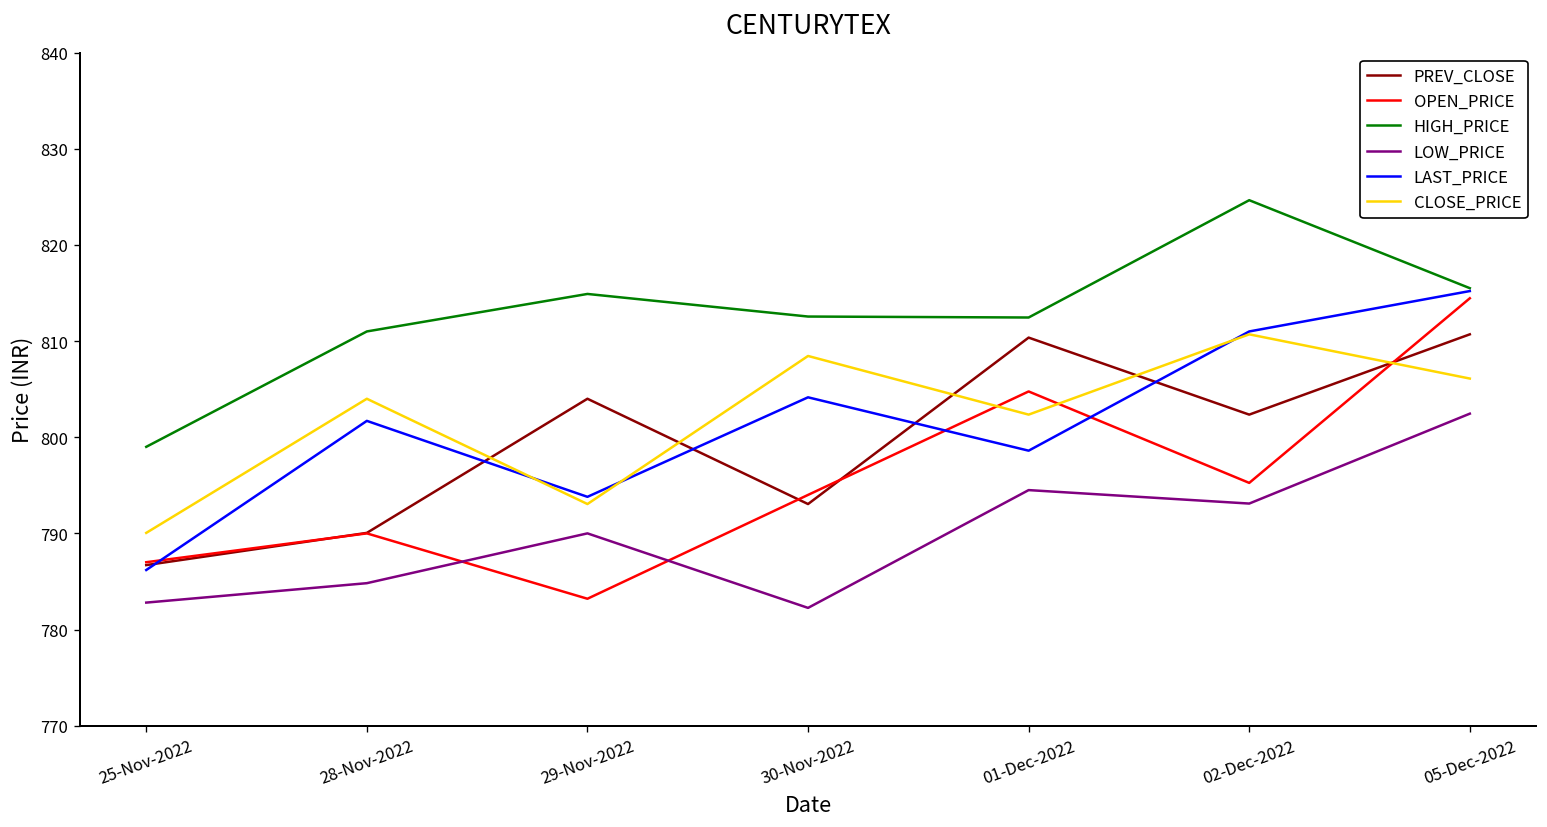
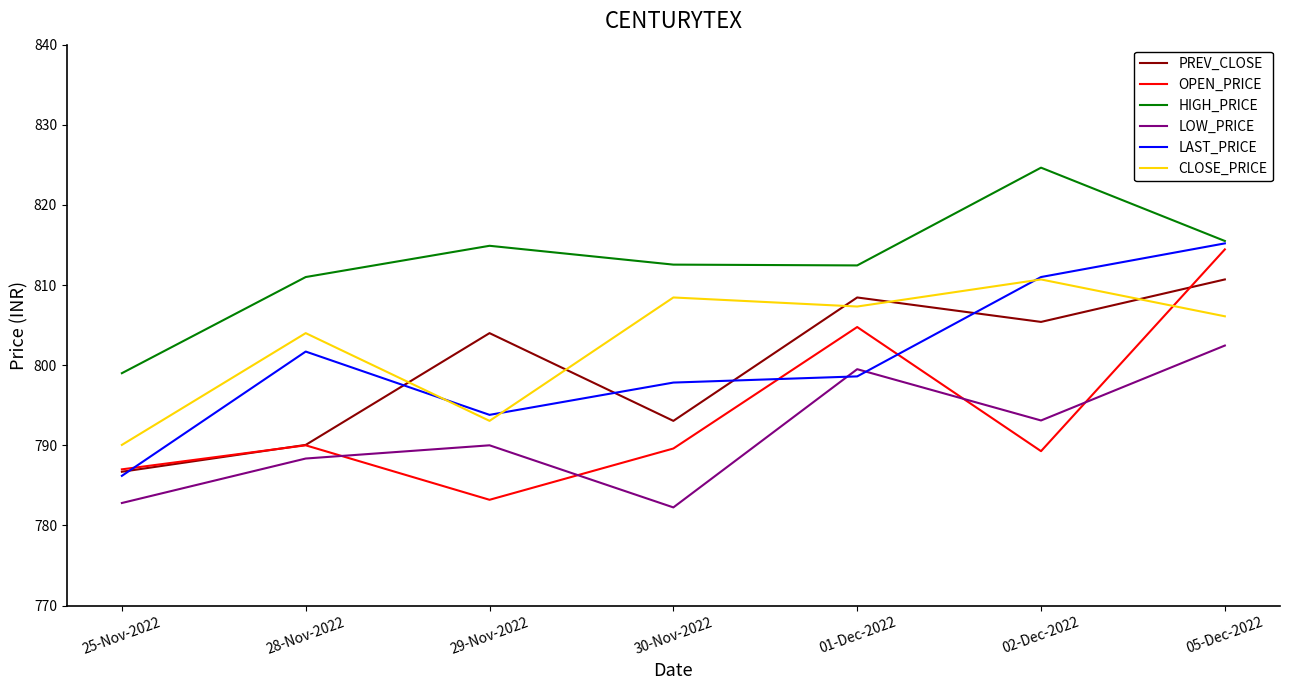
LOW_PRICE, 28-Nov-2022: 785 -> 788
OPEN_PRICE, 30-Nov-2022: 794 -> 790
LAST_PRICE, 30-Nov-2022: 804 -> 798
PREV_CLOSE, 01-Dec-2022: 810 -> 808
LOW_PRICE, 01-Dec-2022: 795 -> 800
CLOSE_PRICE, 01-Dec-2022: 802 -> 807
PREV_CLOSE, 02-Dec-2022: 802 -> 805
OPEN_PRICE, 02-Dec-2022: 795 -> 789
